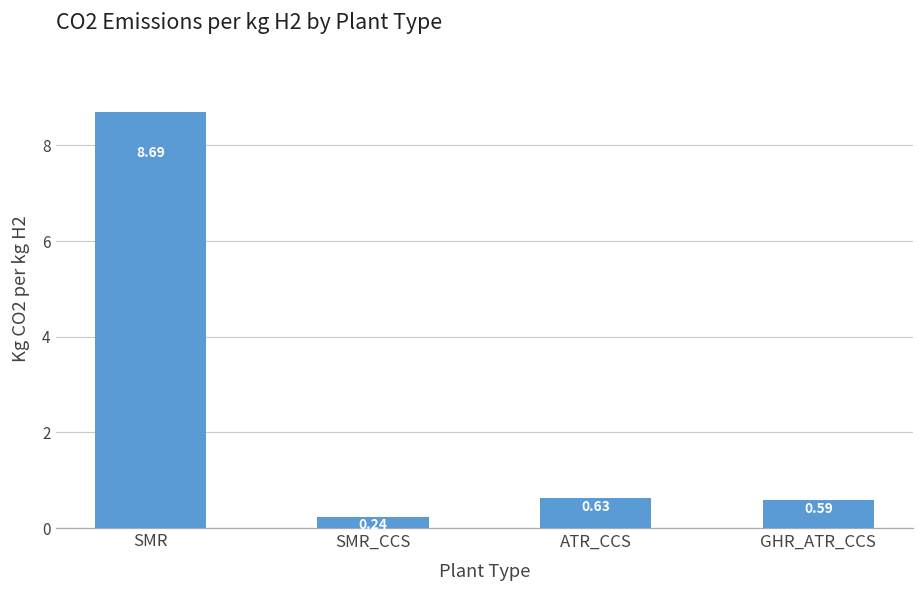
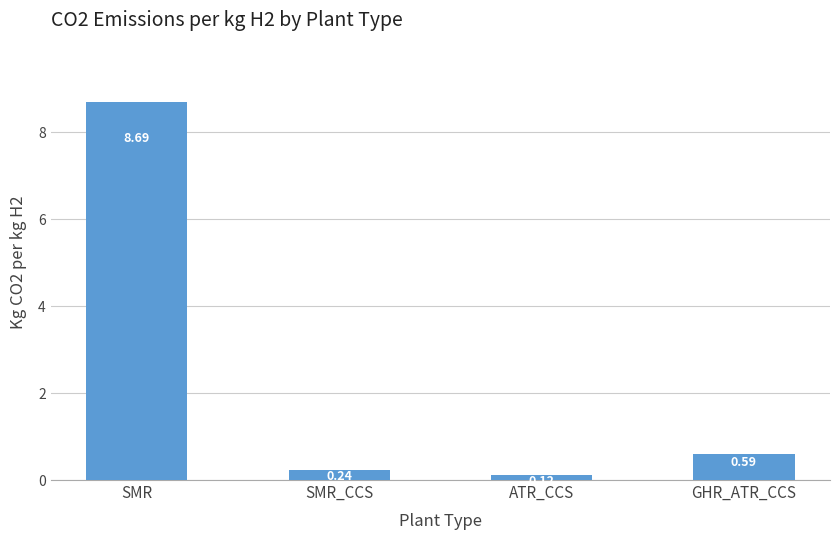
ATR_CCS: 0.6 -> 0.1
